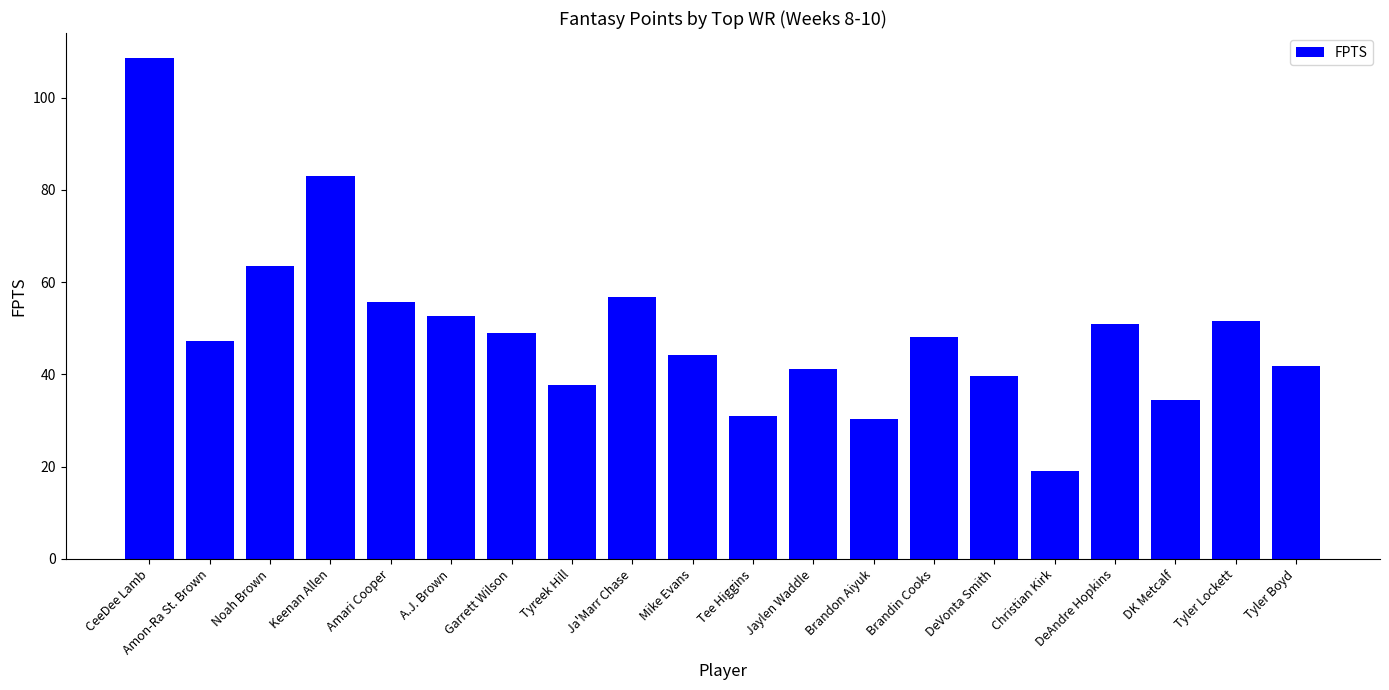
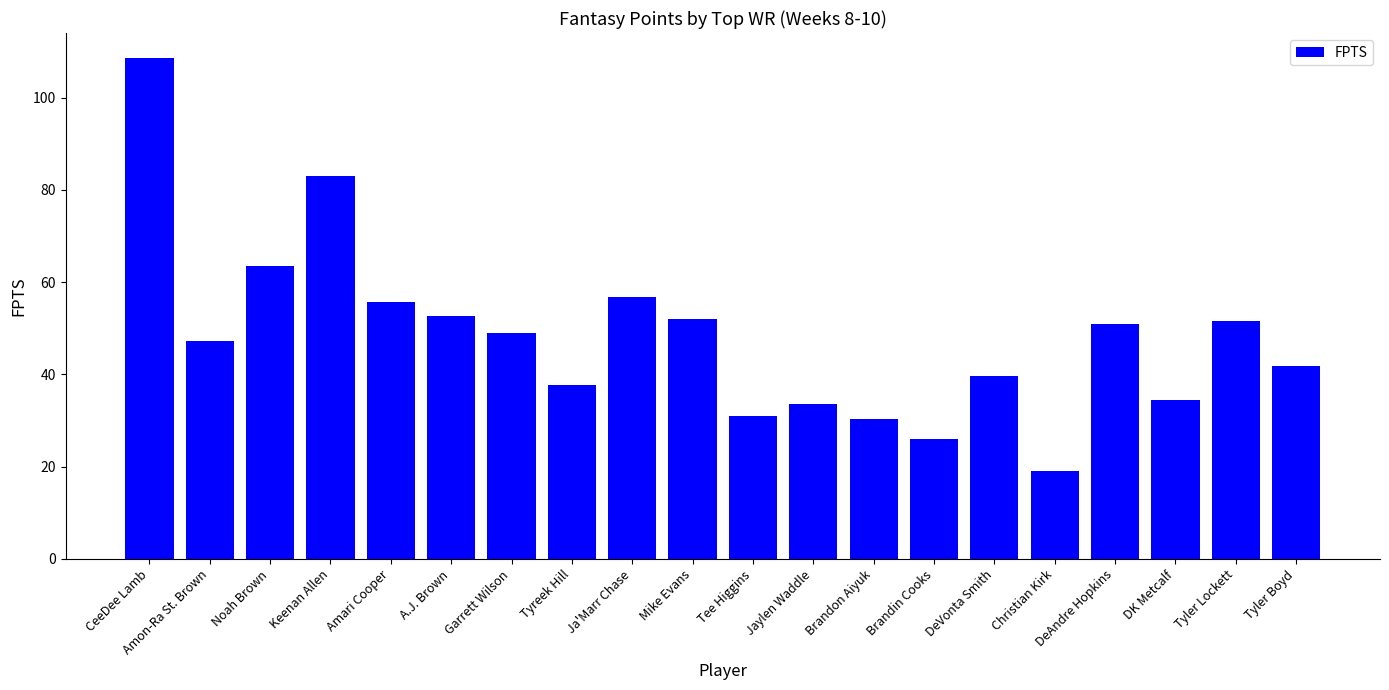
Mike Evans: 44 -> 52
Jaylen Waddle: 41 -> 34
Brandin Cooks: 48 -> 26
